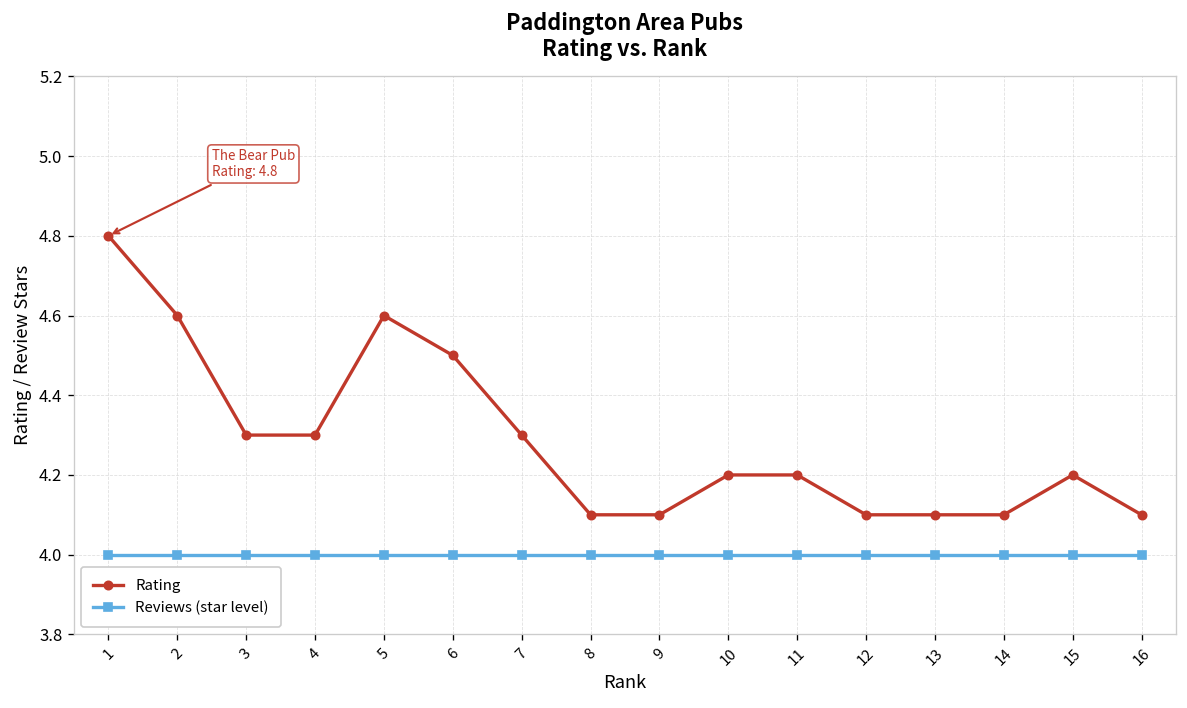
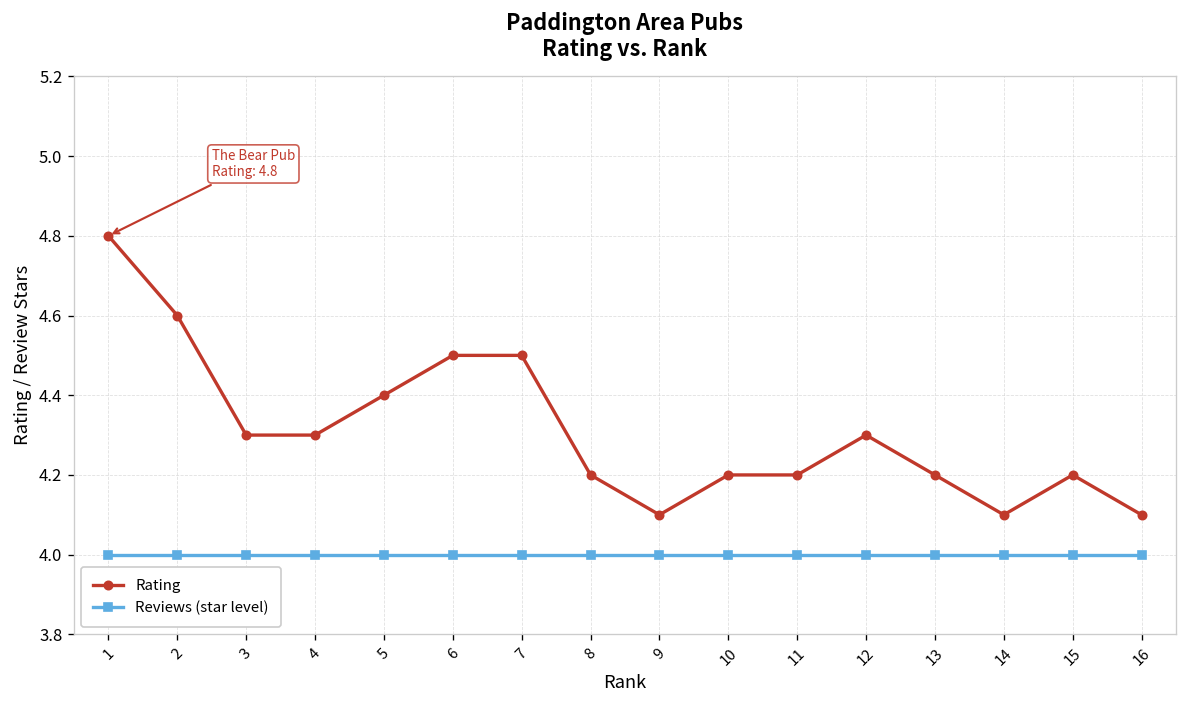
Rating, 5: 4.6 -> 4.4
Rating, 7: 4.3 -> 4.5
Rating, 8: 4.1 -> 4.2
Rating, 12: 4.1 -> 4.3
Rating, 13: 4.1 -> 4.2
